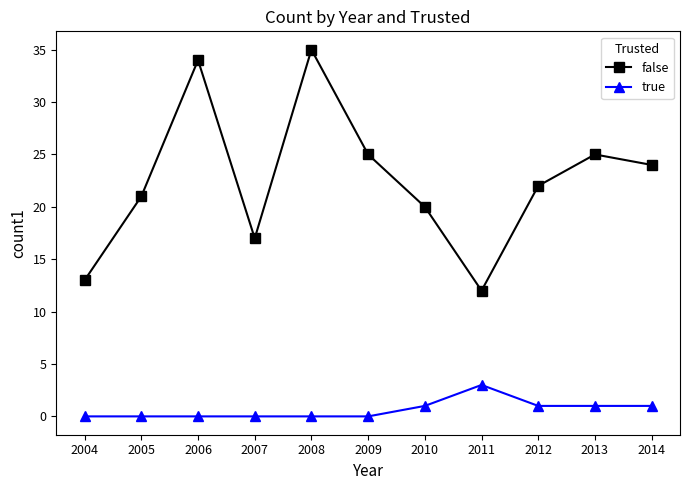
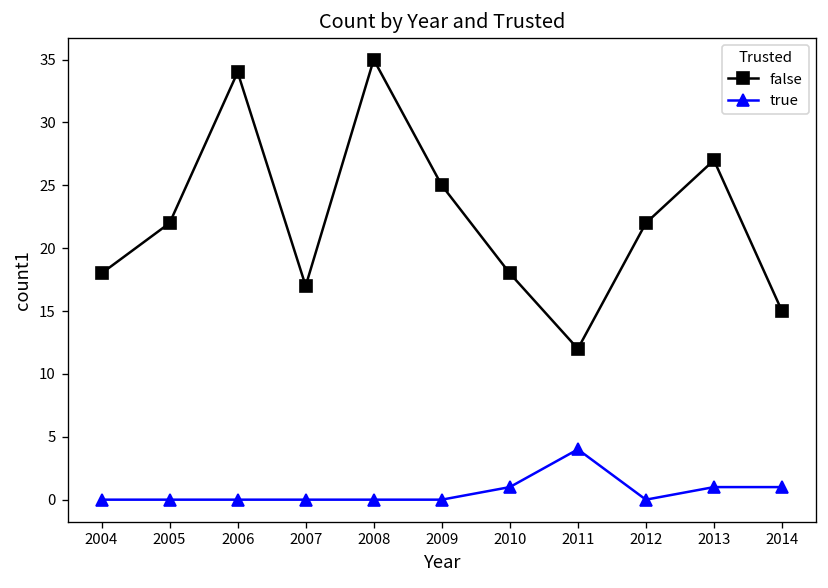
false, 2004: 13 -> 18
false, 2005: 21 -> 22
false, 2010: 20 -> 18
true, 2011: 3 -> 4
true, 2012: 1 -> 0
false, 2013: 25 -> 27
false, 2014: 24 -> 15
